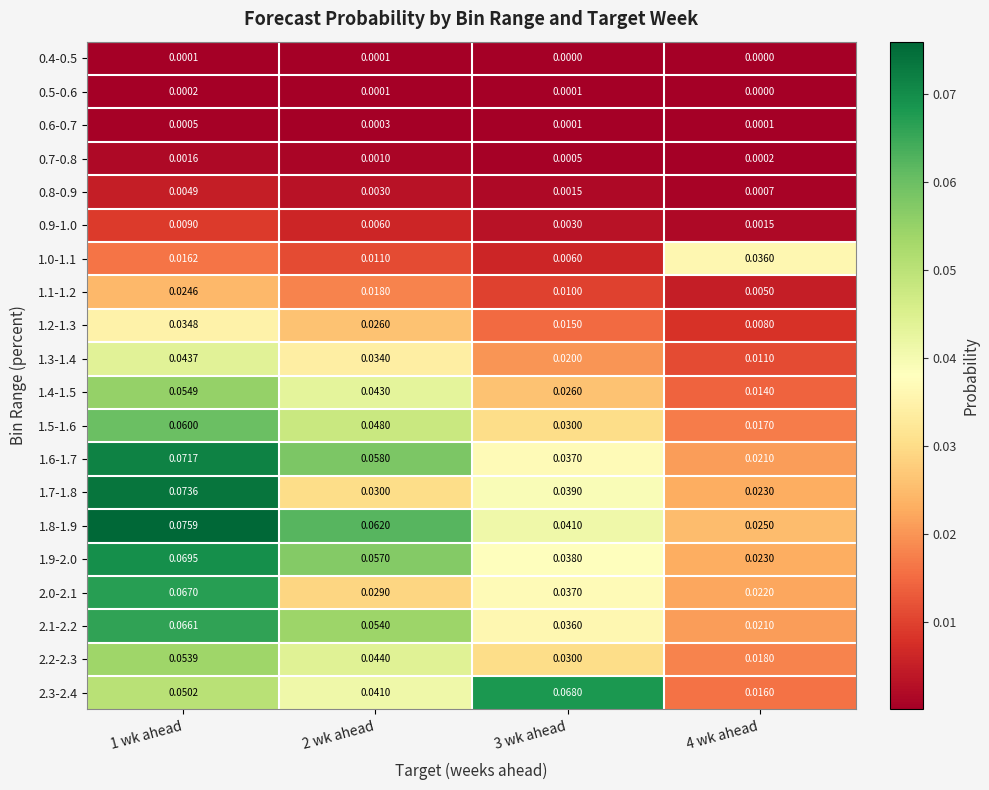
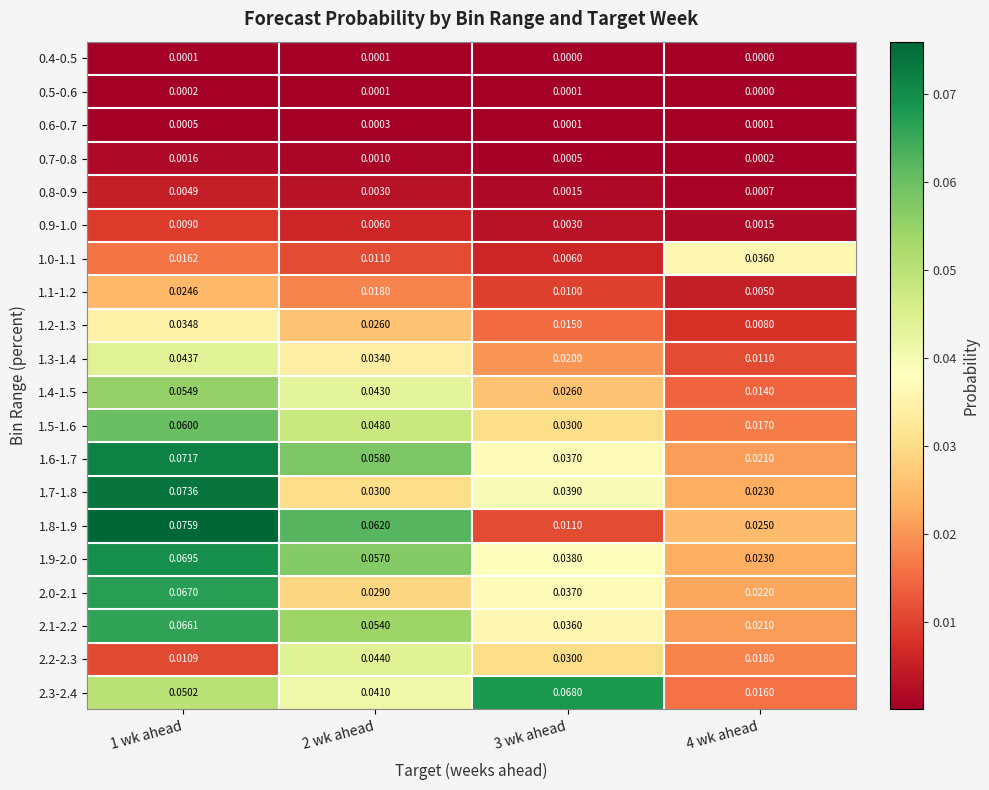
1.8-1.9, 3 wk ahead: 0.0410 -> 0.0110
2.2-2.3, 1 wk ahead: 0.0539 -> 0.0109
